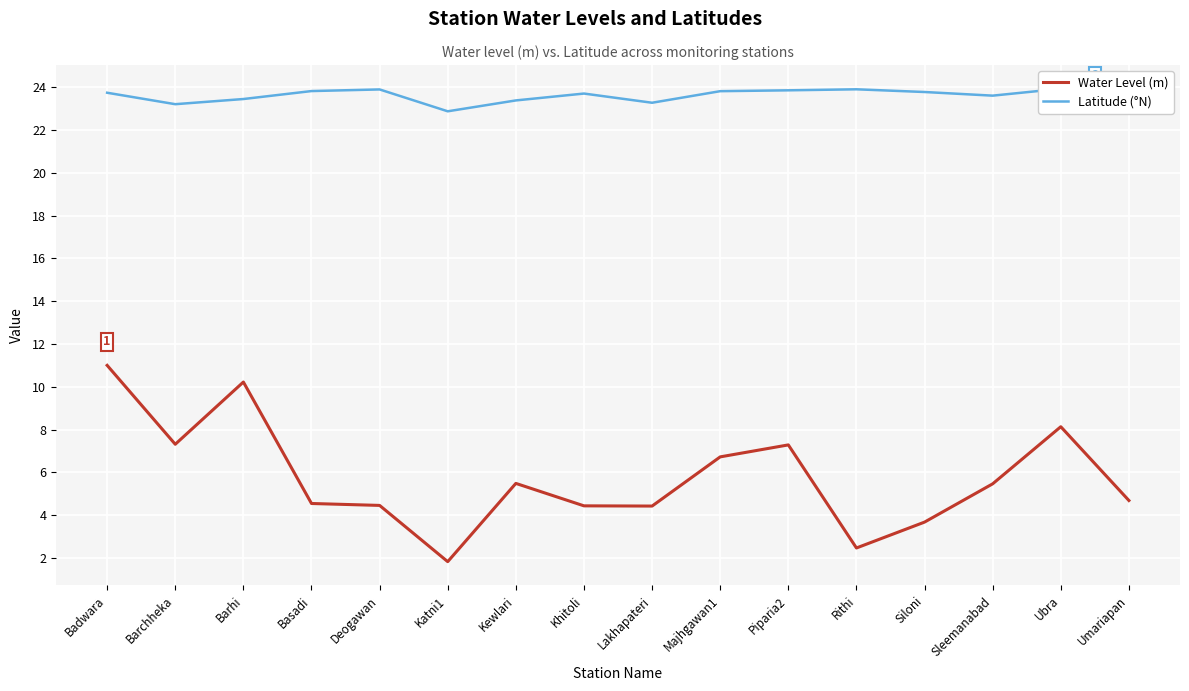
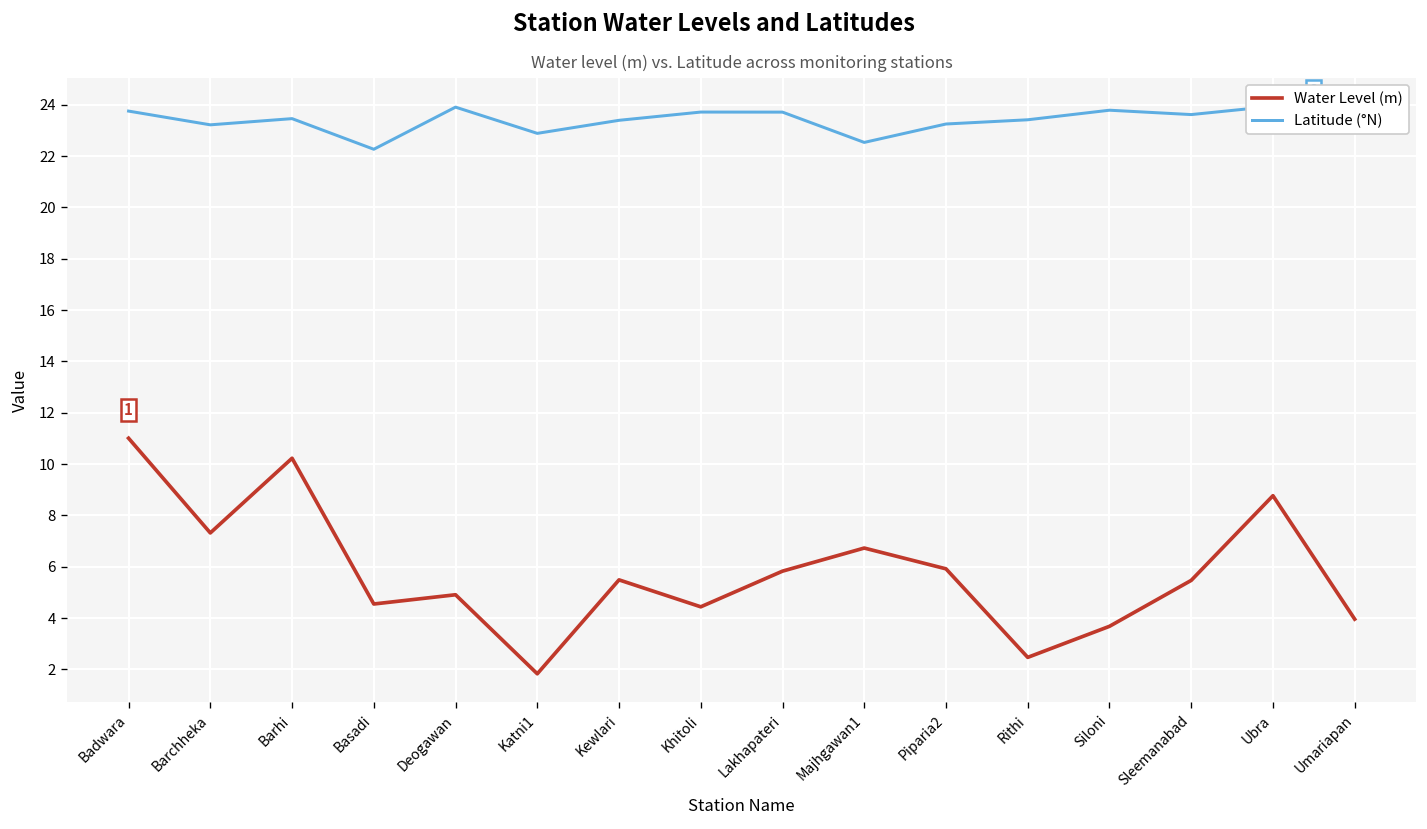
Latitude (°N), Basadi: 23.8 -> 22.3
Water Level (m), Deogawan: 4.5 -> 4.9
Water Level (m), Lakhapateri: 4.4 -> 5.8
Latitude (°N), Lakhapateri: 23.3 -> 23.7
Latitude (°N), Majhgawan1: 23.8 -> 22.5
Water Level (m), Piparia2: 7.3 -> 5.9
Latitude (°N), Piparia2: 23.9 -> 23.2
Latitude (°N), Rithi: 23.9 -> 23.4
Water Level (m), Ubra: 8.1 -> 8.8
Water Level (m), Umariapan: 4.7 -> 4.0
